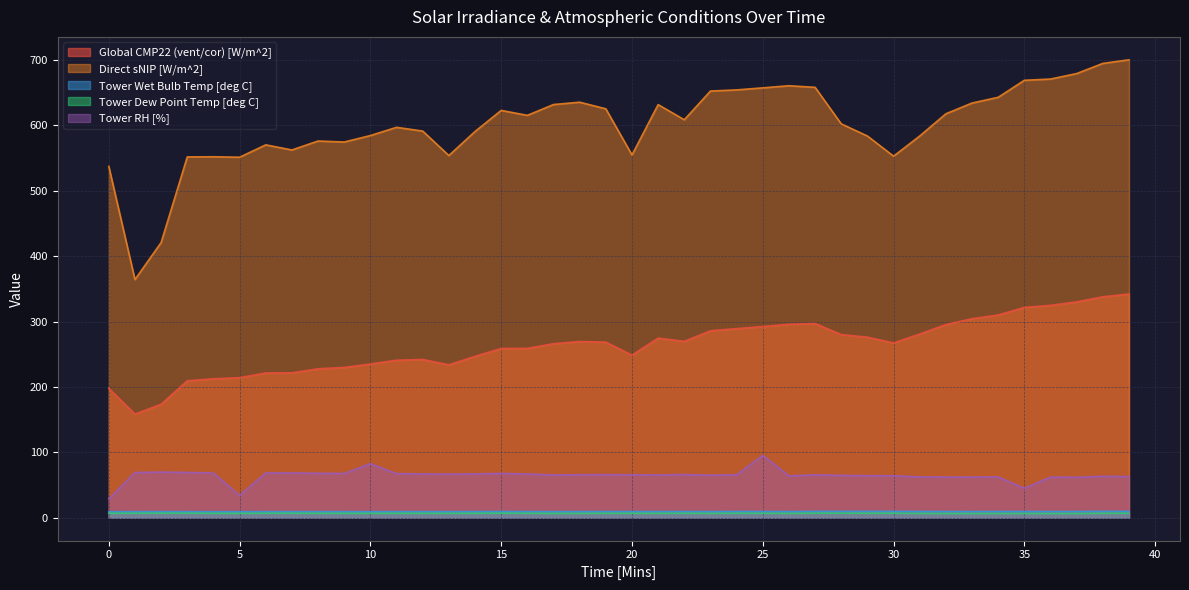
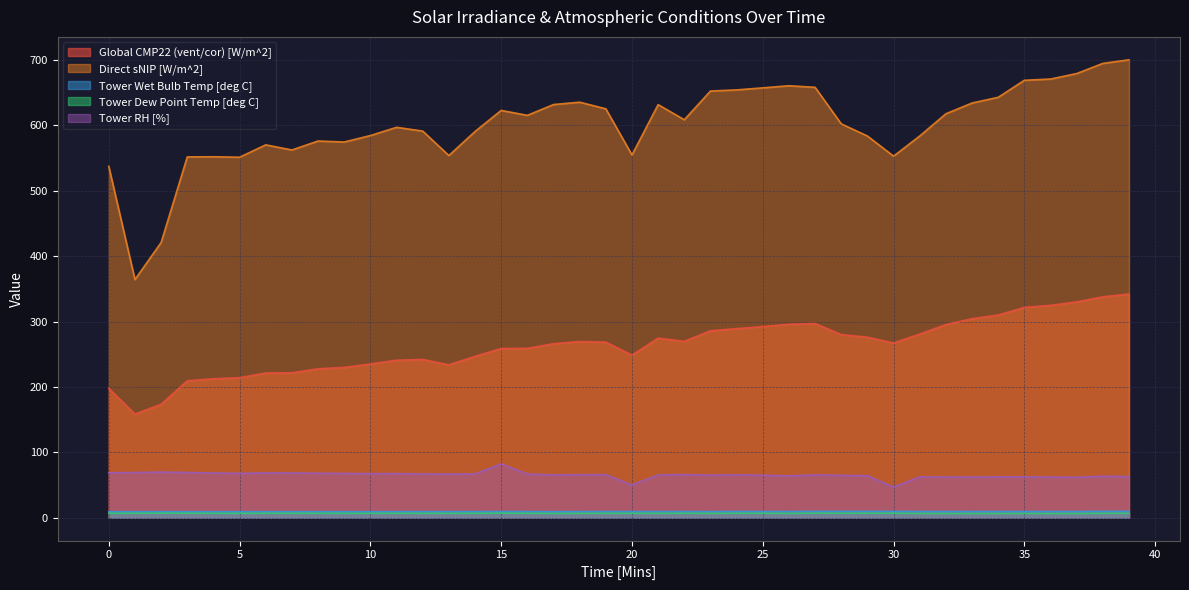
Tower RH [%], 0: 30 -> 70
Tower RH [%], 5: 30 -> 70
Tower RH [%], 10: 80 -> 70
Tower RH [%], 15: 70 -> 80
Tower RH [%], 20: 70 -> 50
Tower RH [%], 25: 100 -> 60
Tower RH [%], 30: 60 -> 50
Tower RH [%], 35: 40 -> 60
